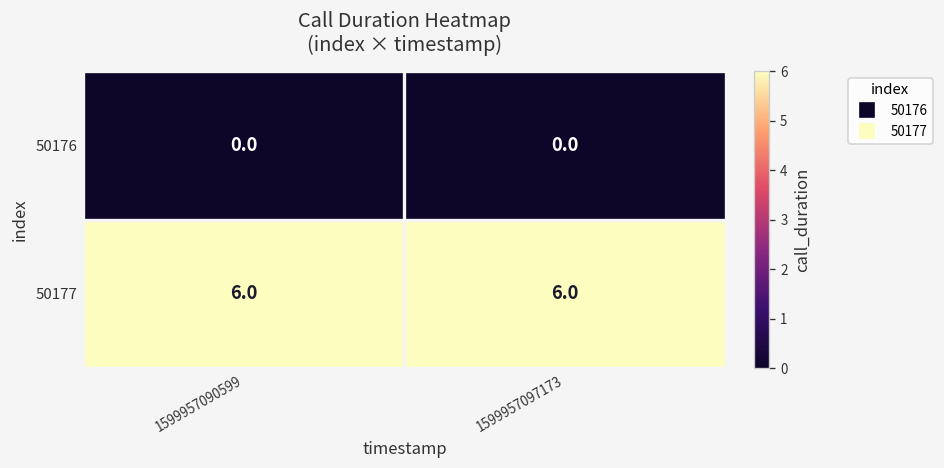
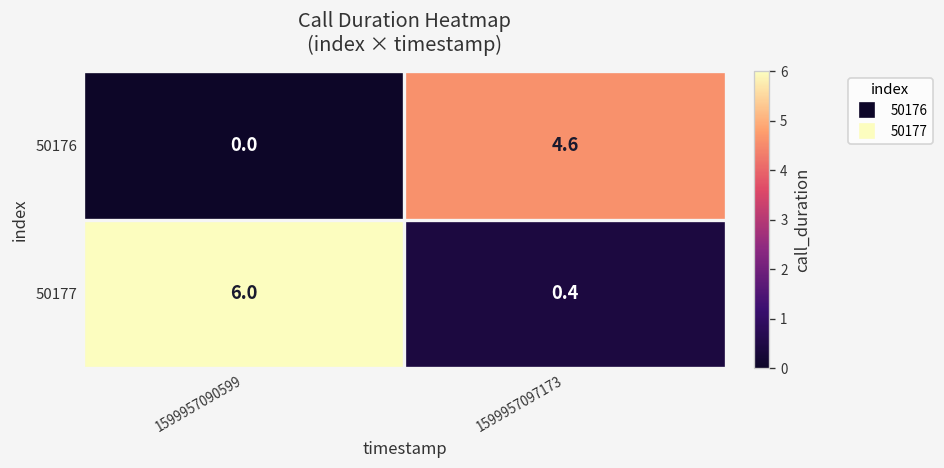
50176, 1599957097173: 0.0 -> 4.6
50177, 1599957097173: 6.0 -> 0.4
